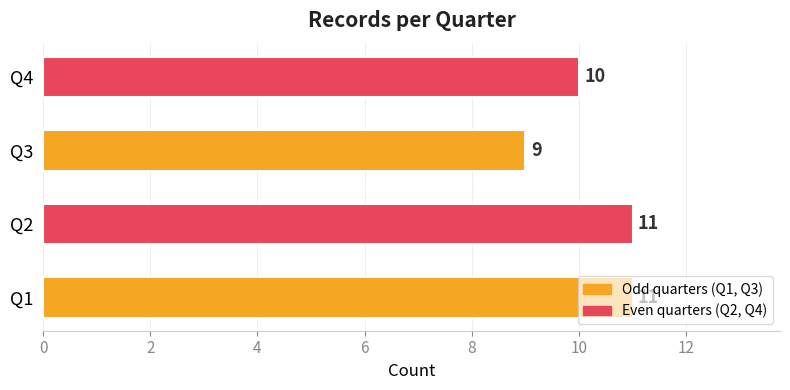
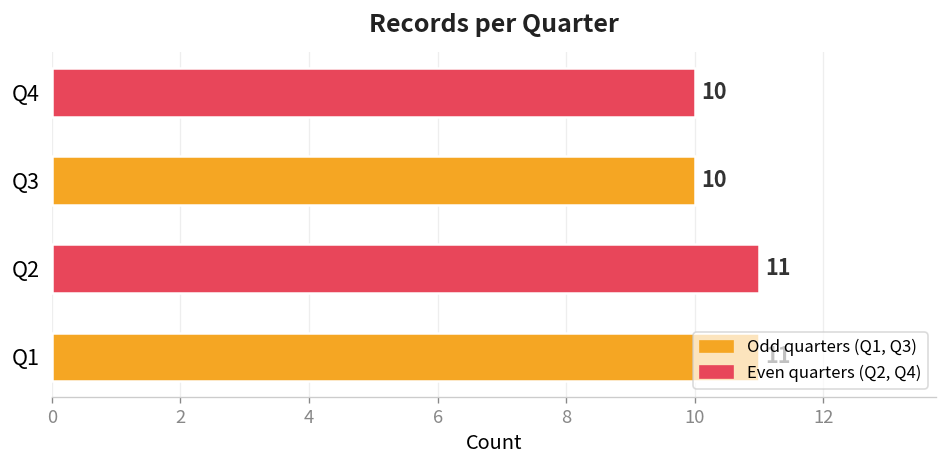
Q3: 9 -> 10
